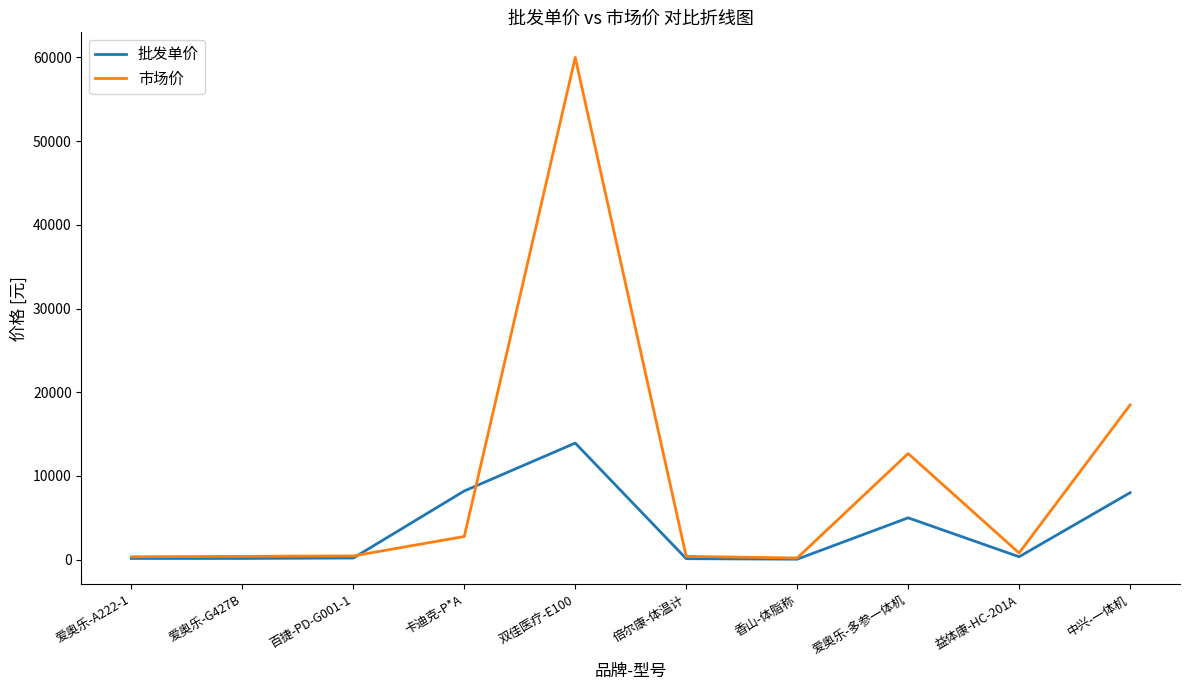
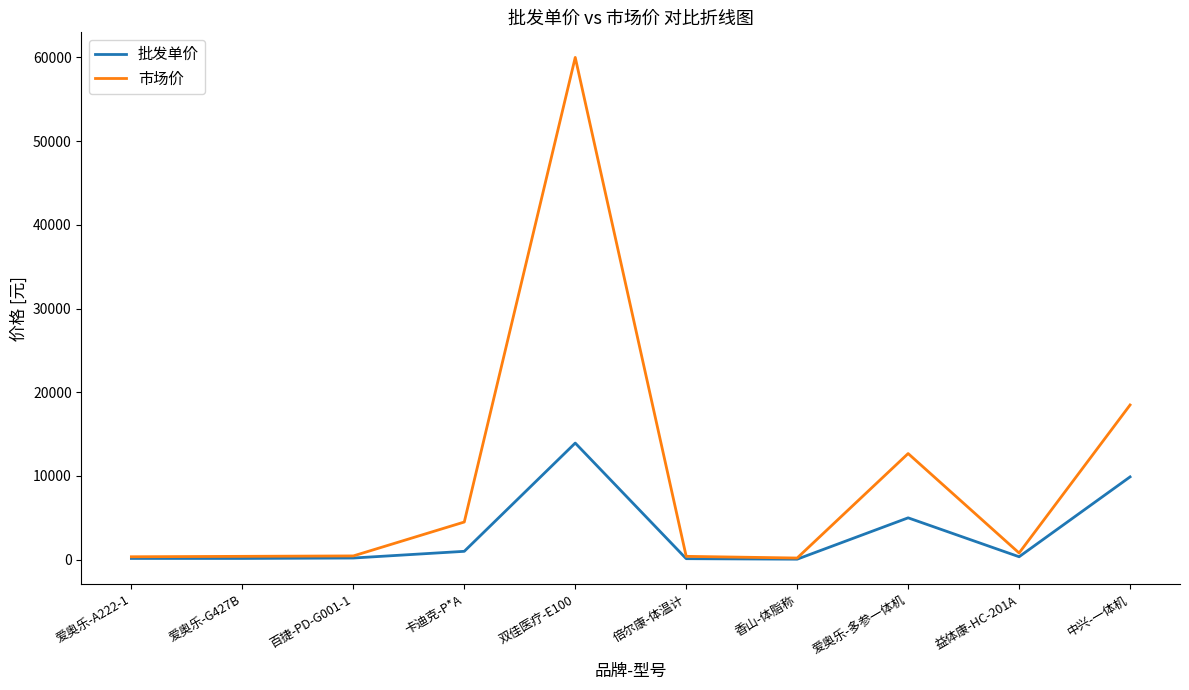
批发单价, 卡迪克-P*A: 8000 -> 1000
市场价, 卡迪克-P*A: 3000 -> 5000
批发单价, 中兴-一体机: 8000 -> 10000
